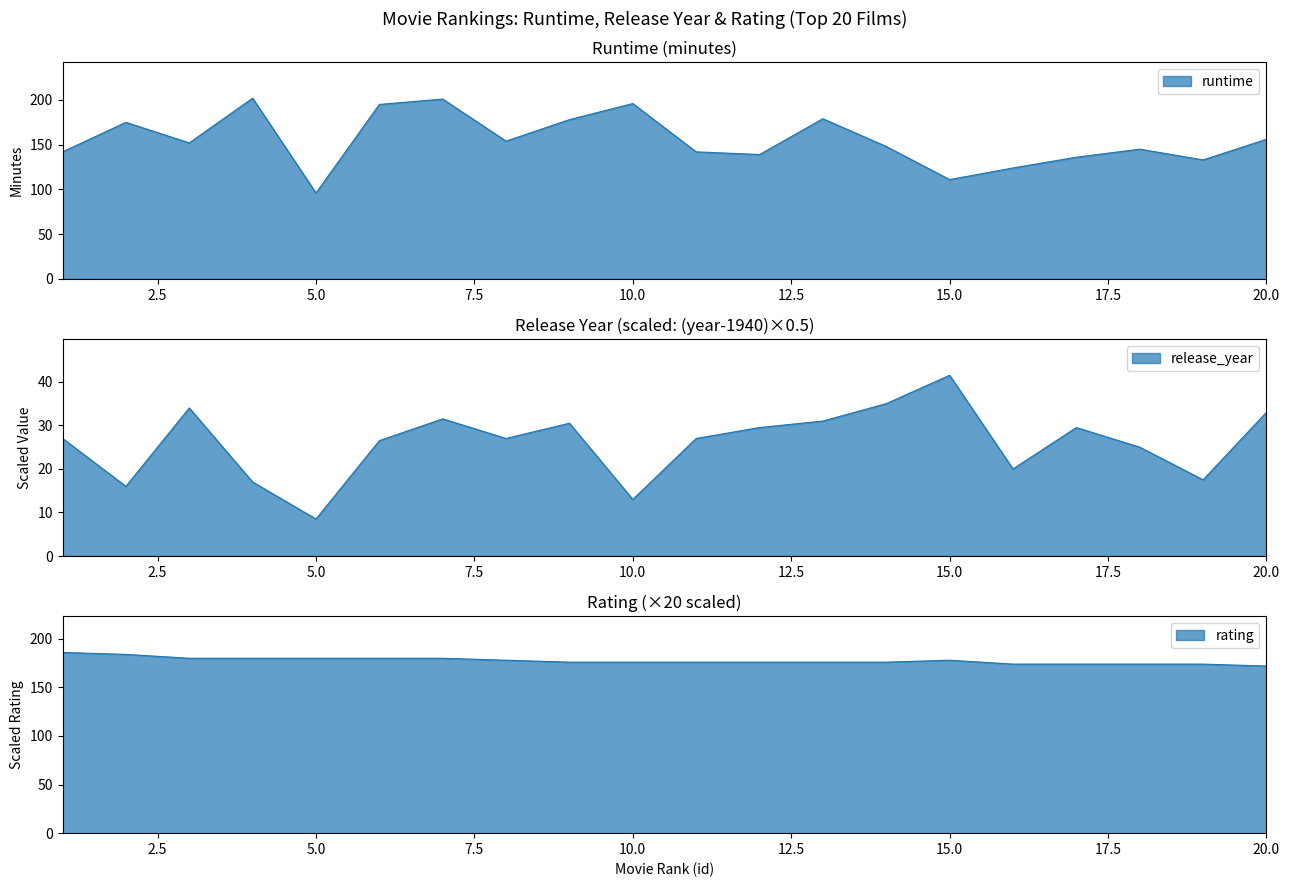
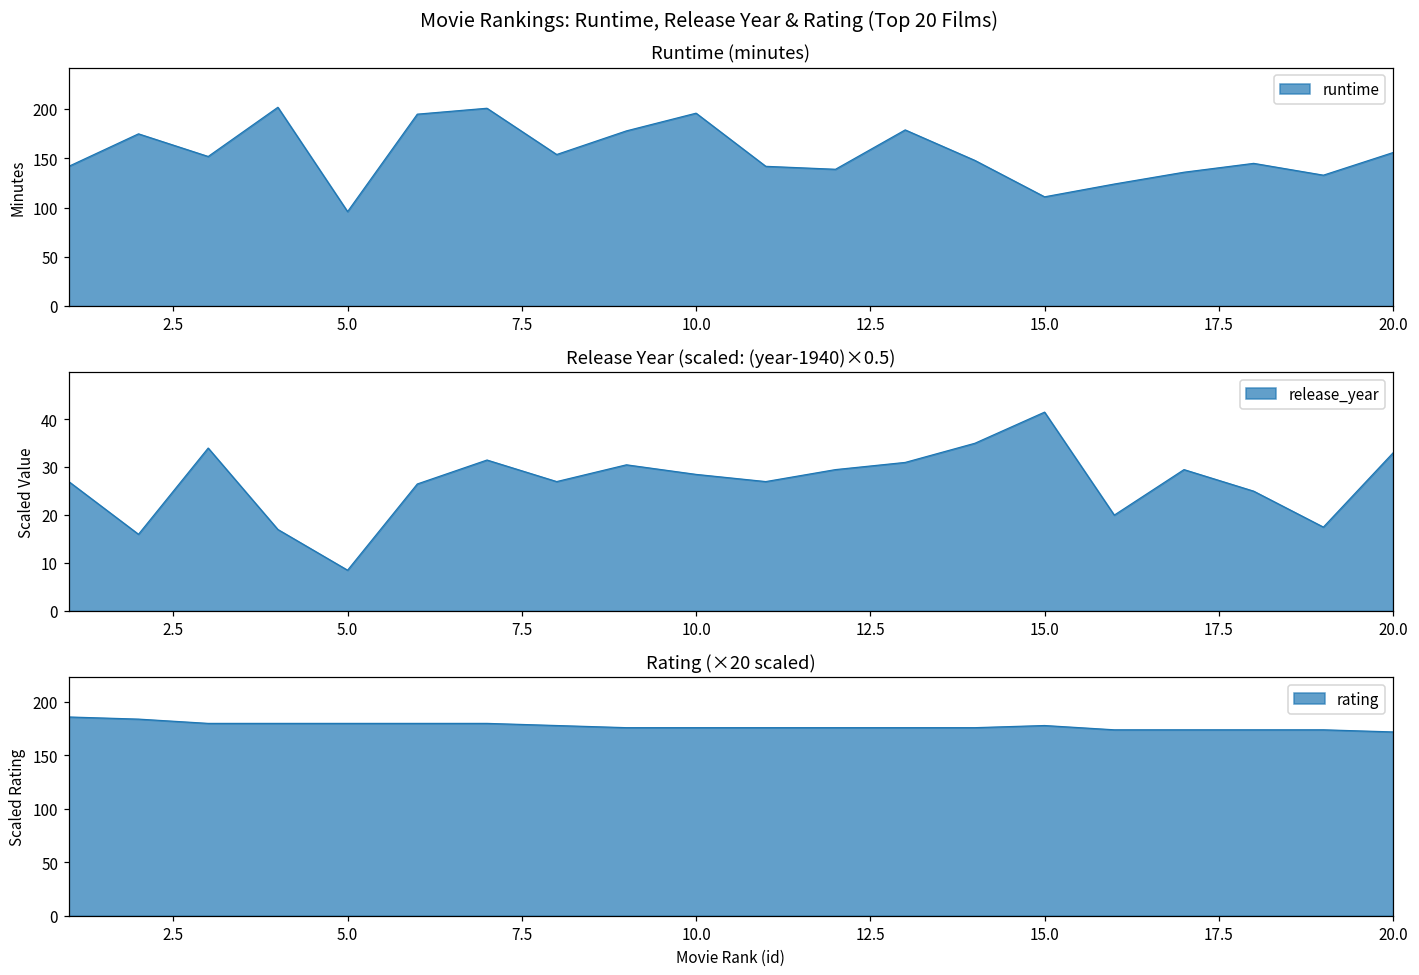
Release Year (scaled: (year-1940)×0.5), 10.0: 13 -> 29
